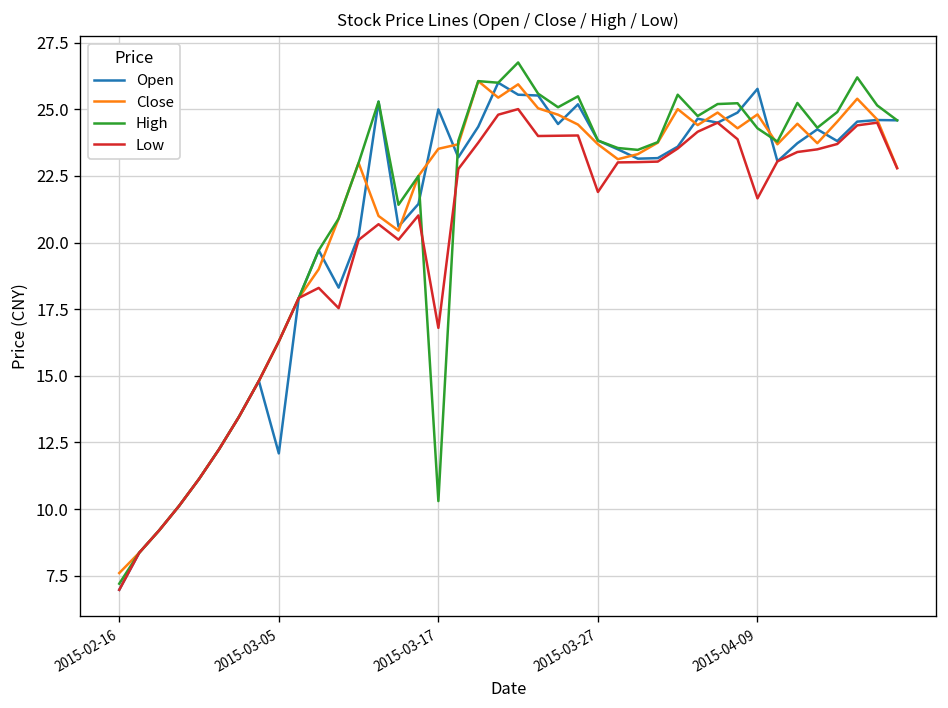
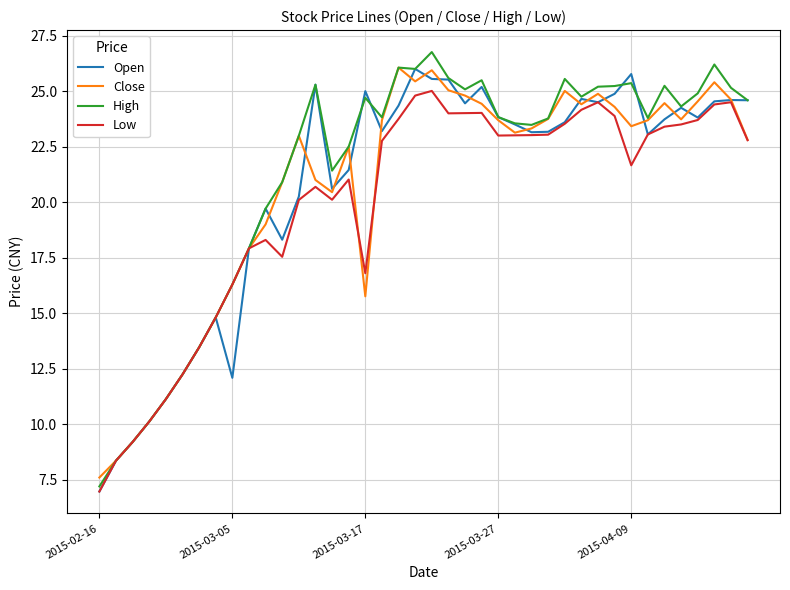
Close, 2015-03-17: 23.5 -> 15.8
High, 2015-03-17: 10.3 -> 24.7
Low, 2015-03-27: 21.9 -> 23.0
Close, 2015-04-09: 24.8 -> 23.4
High, 2015-04-09: 24.3 -> 25.4
